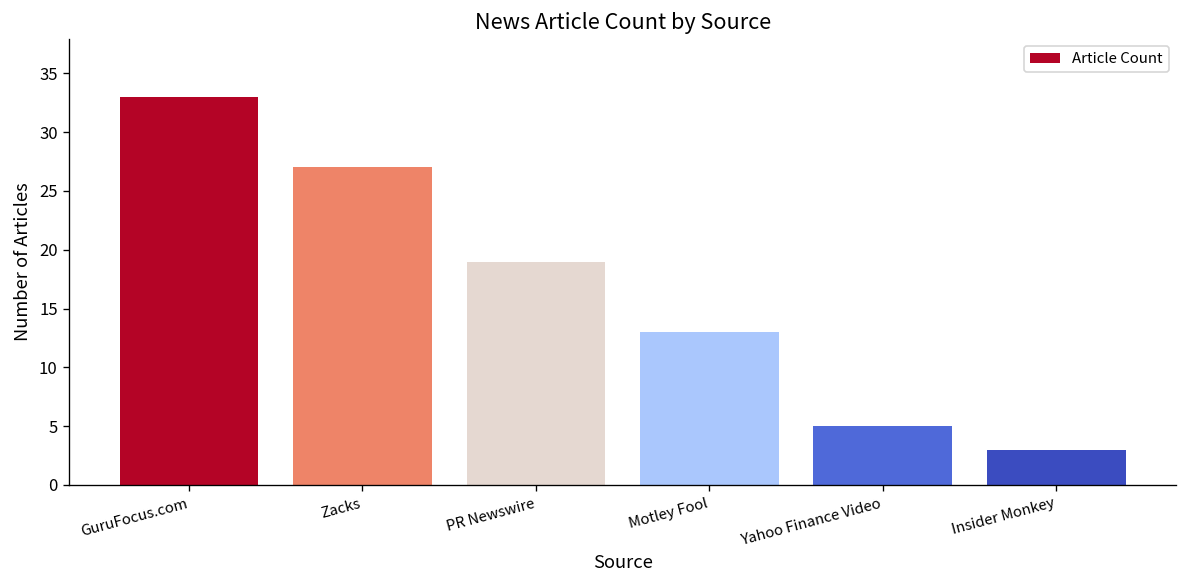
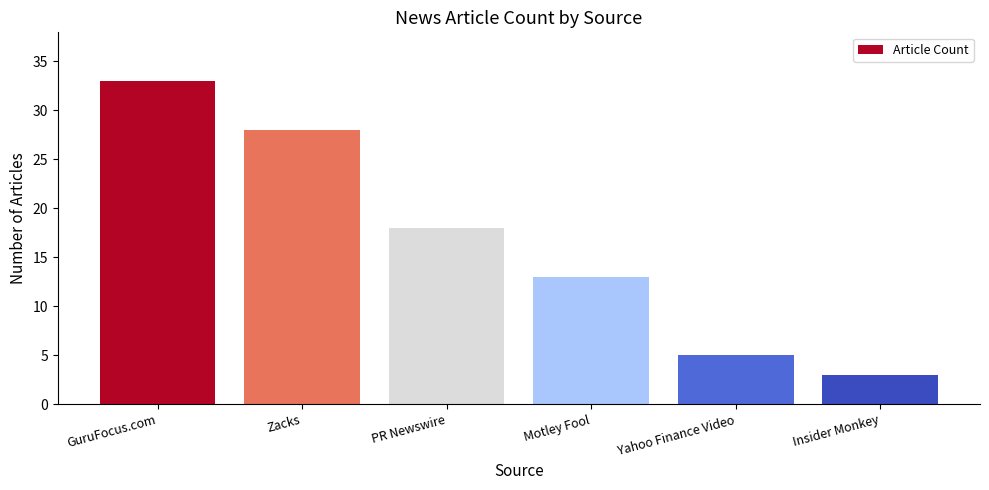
Zacks: 27 -> 28
PR Newswire: 19 -> 18
